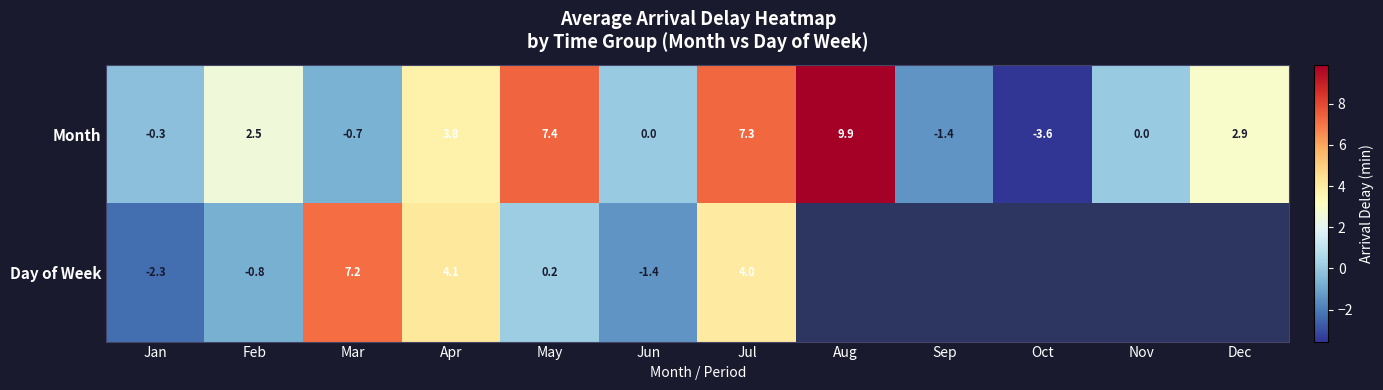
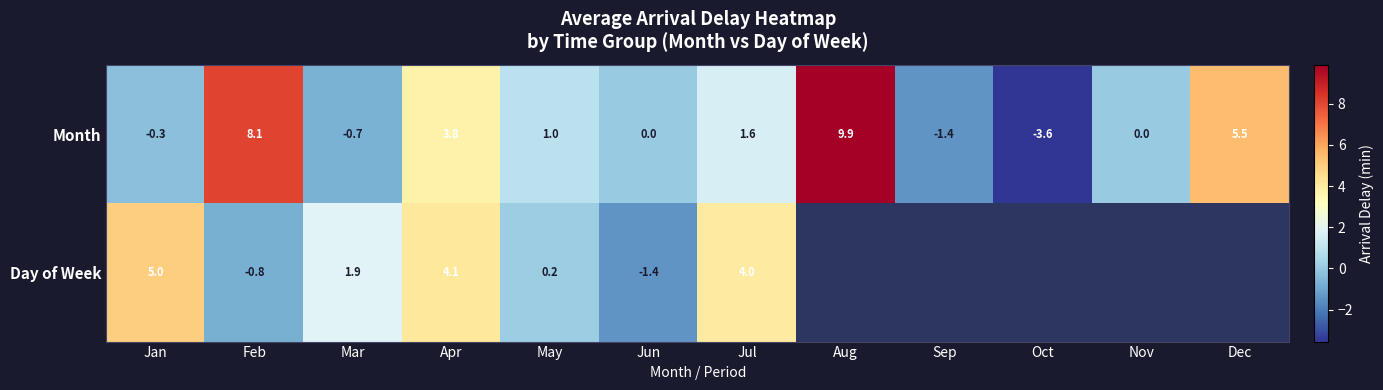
Month, Feb: 2.5 -> 8.1
Month, May: 7.4 -> 1.0
Month, Jul: 7.3 -> 1.6
Month, Dec: 2.9 -> 5.5
Day of Week, Jan: -2.3 -> 5.0
Day of Week, Mar: 7.2 -> 1.9
